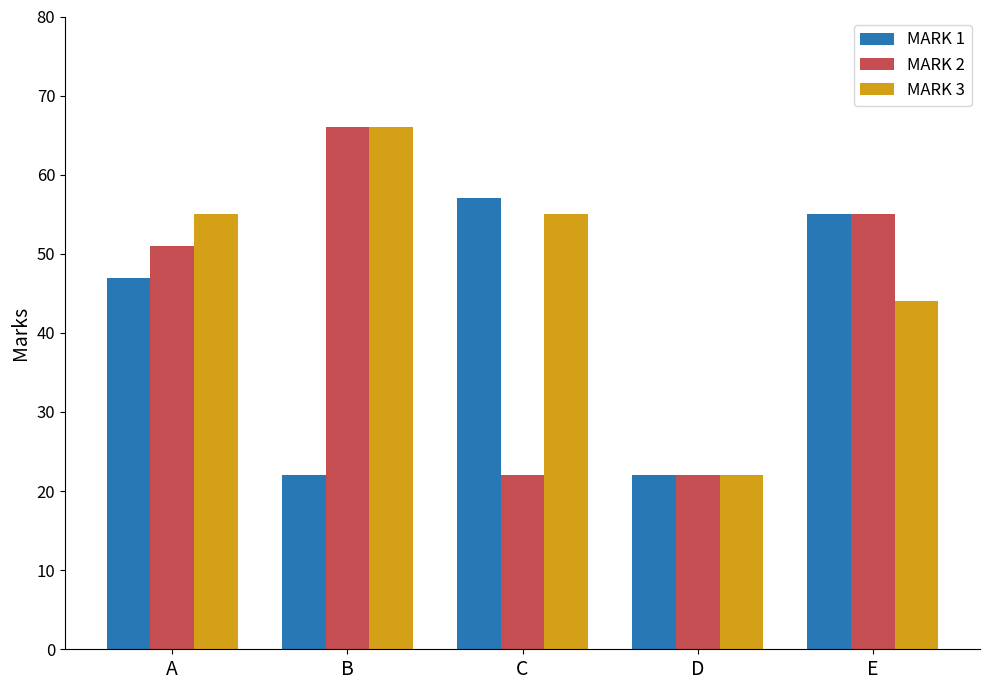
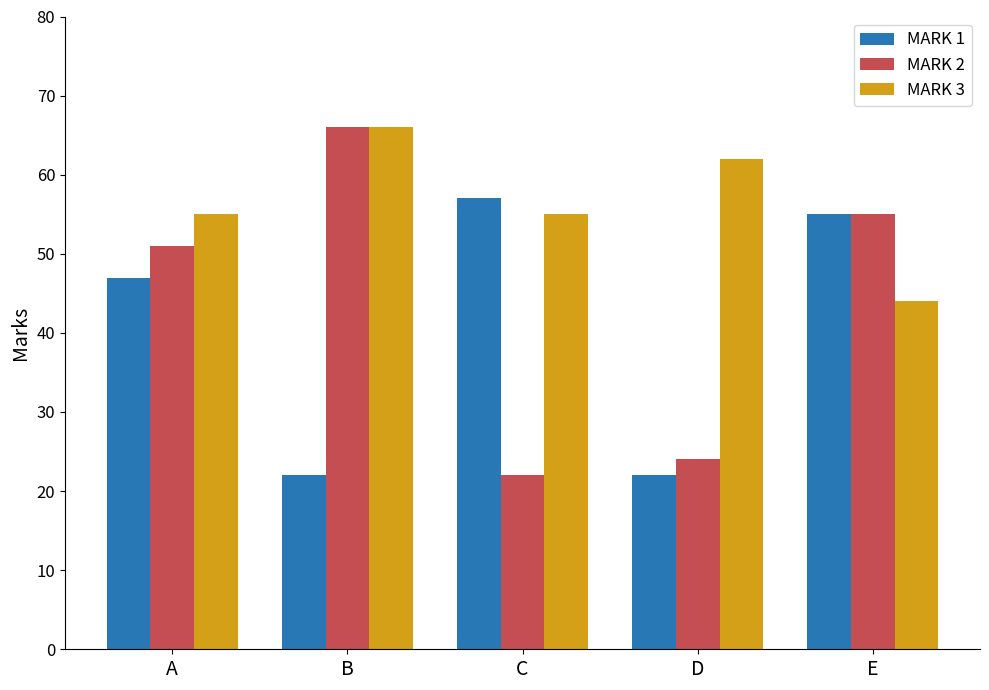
MARK 2, D: 22 -> 24
MARK 3, D: 22 -> 62
